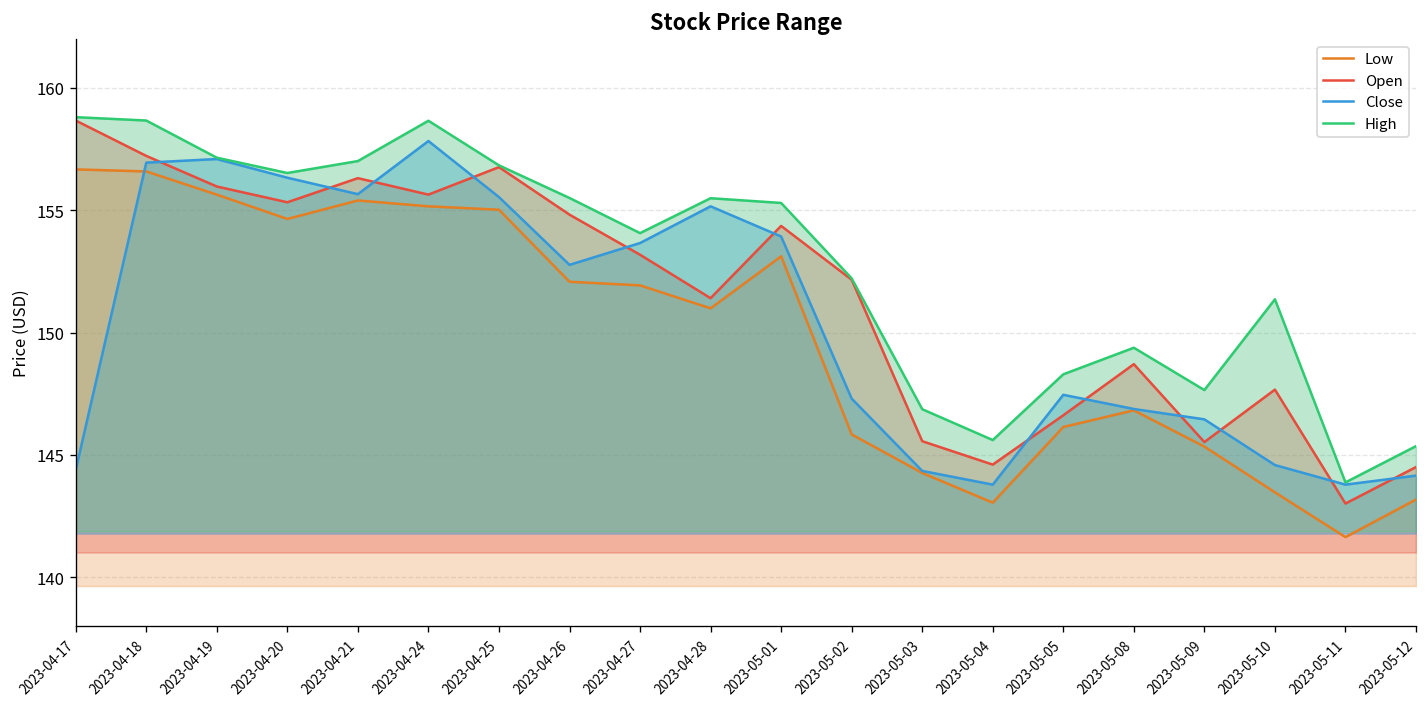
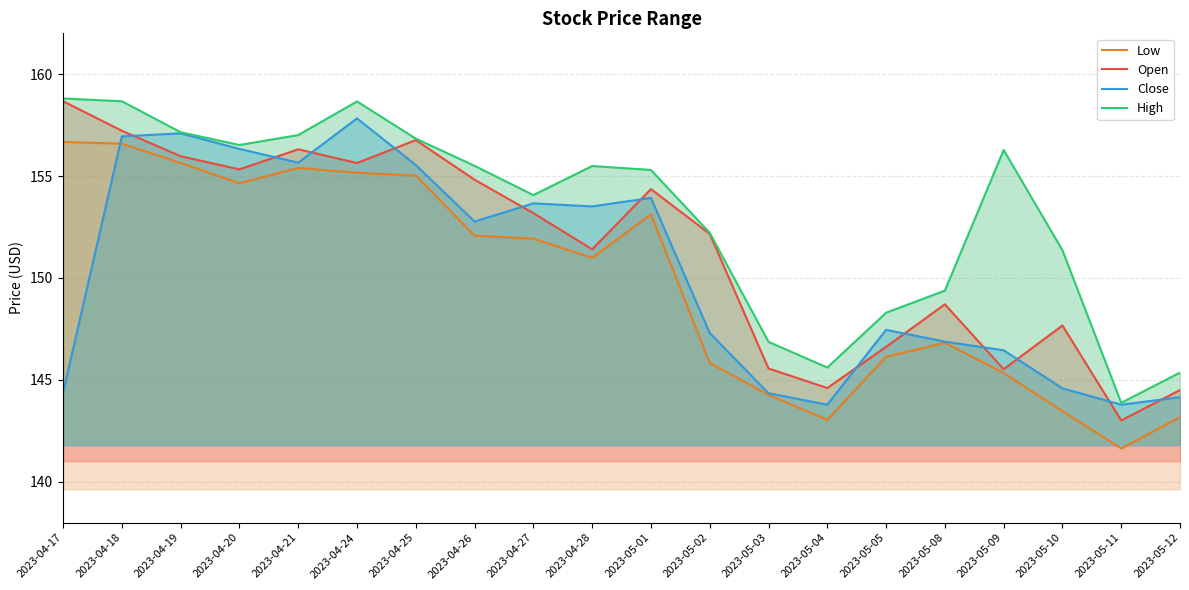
Close, 2023-04-28: 155.2 -> 153.5
High, 2023-05-09: 147.7 -> 156.3
